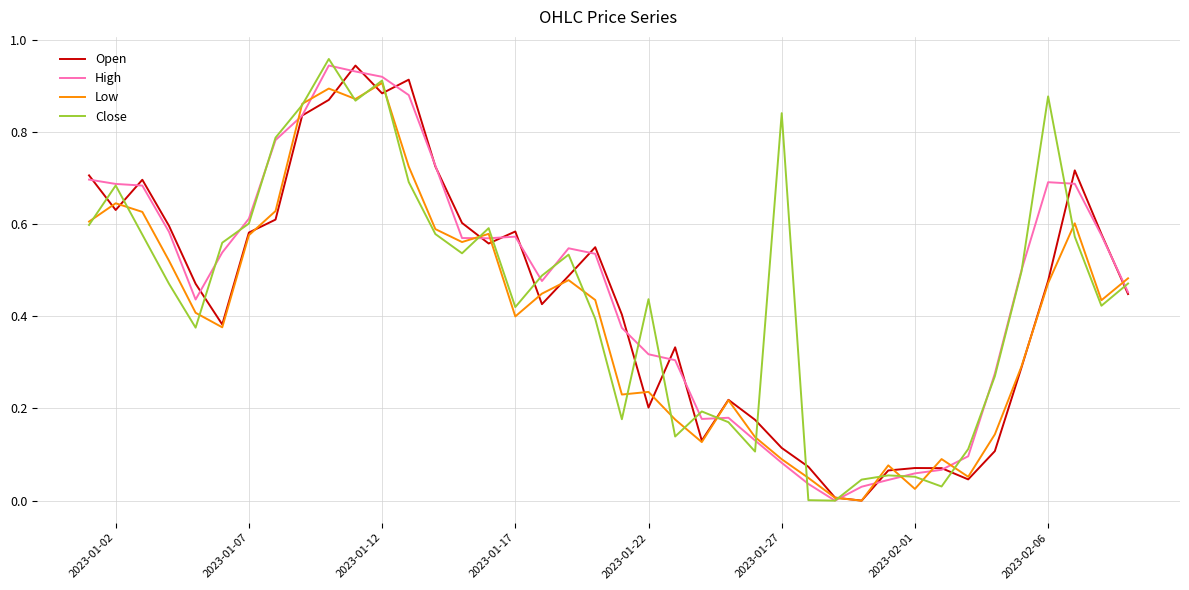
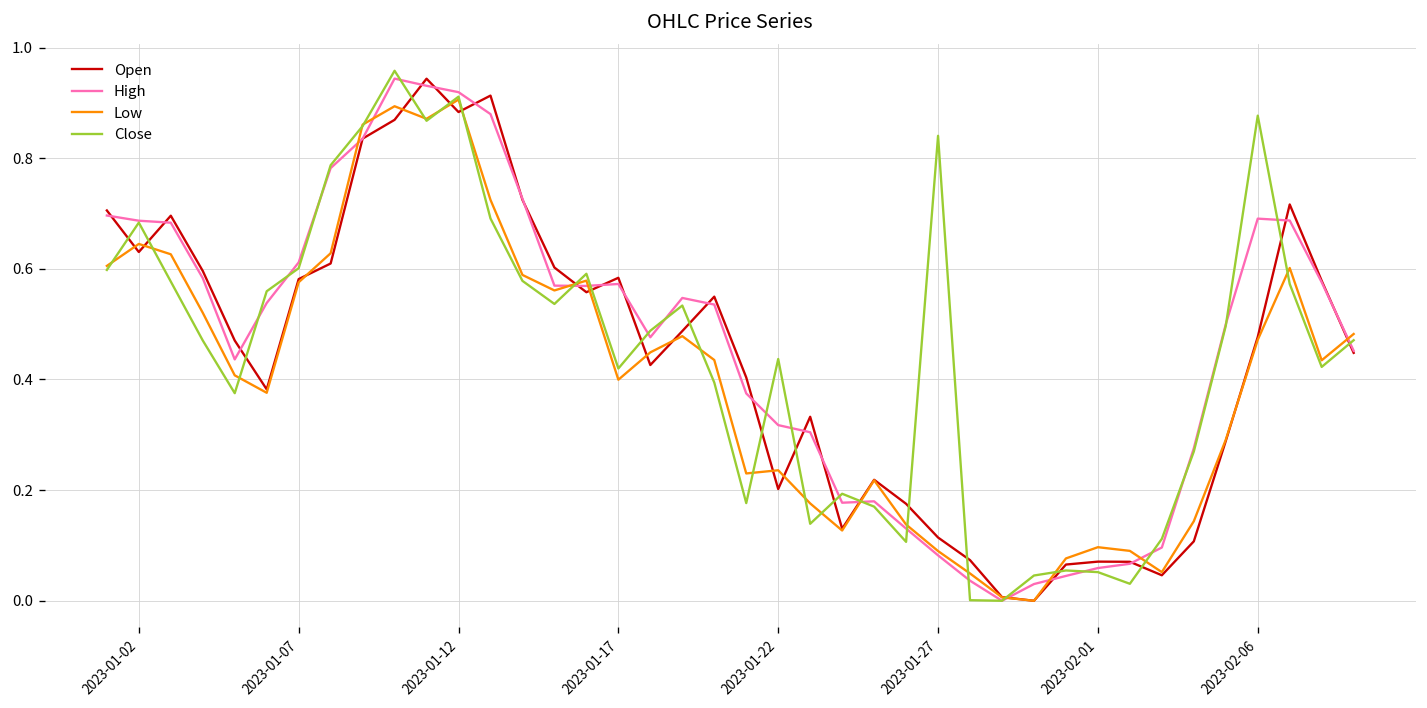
Low, 2023-02-01: 0.03 -> 0.10
